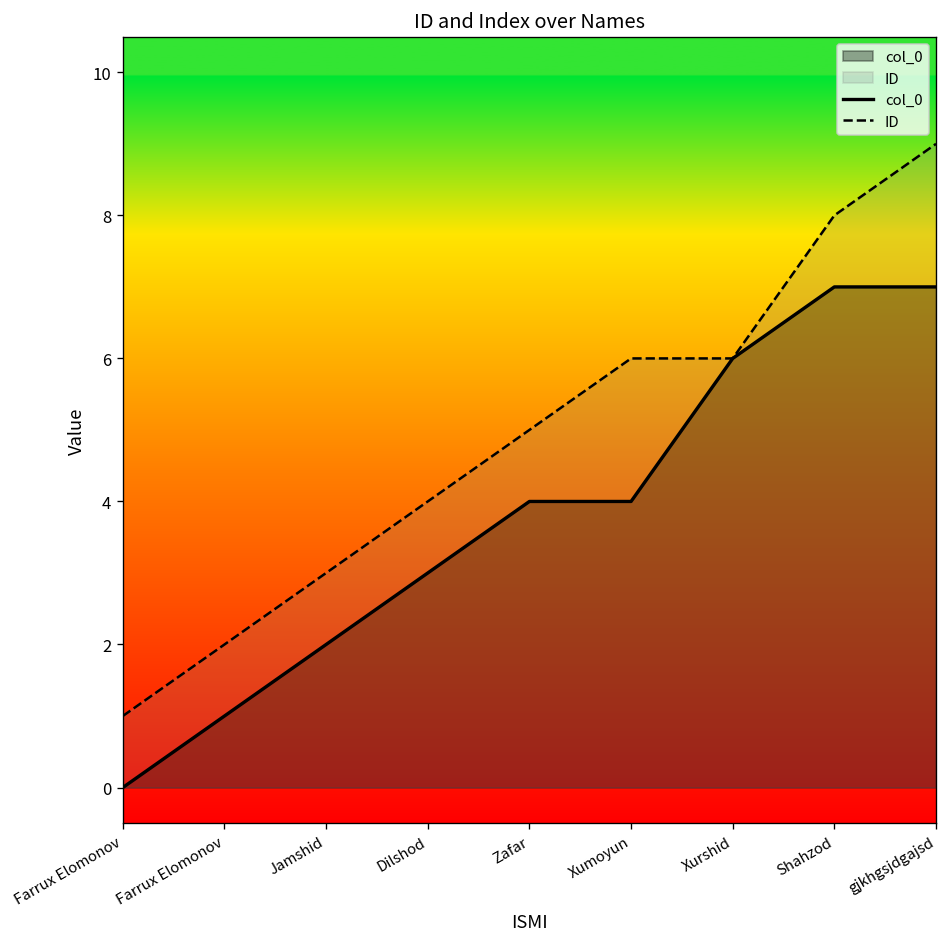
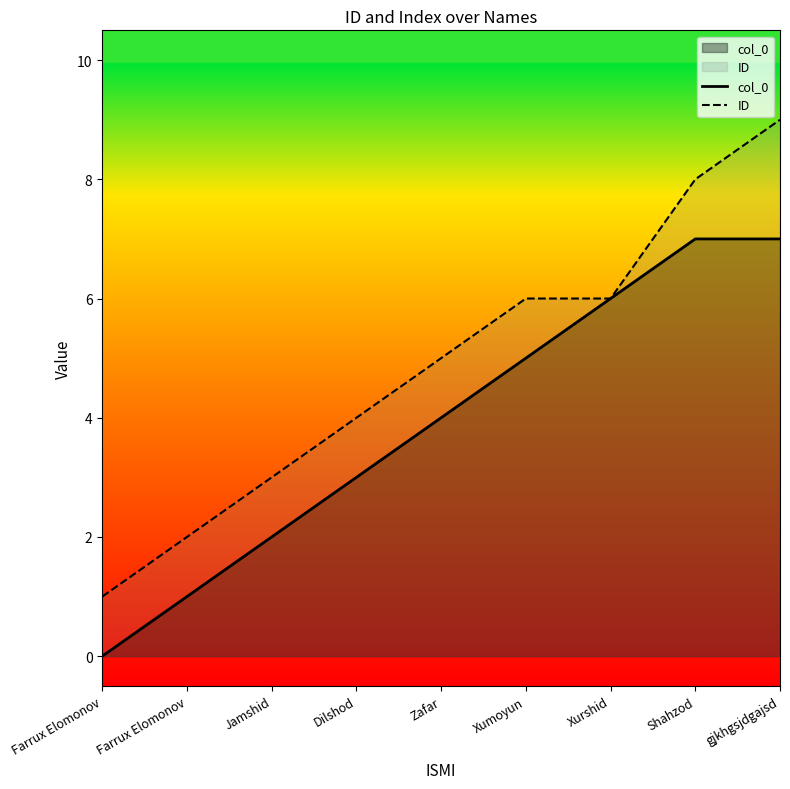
col_0, Xumoyun: 4 -> 5
